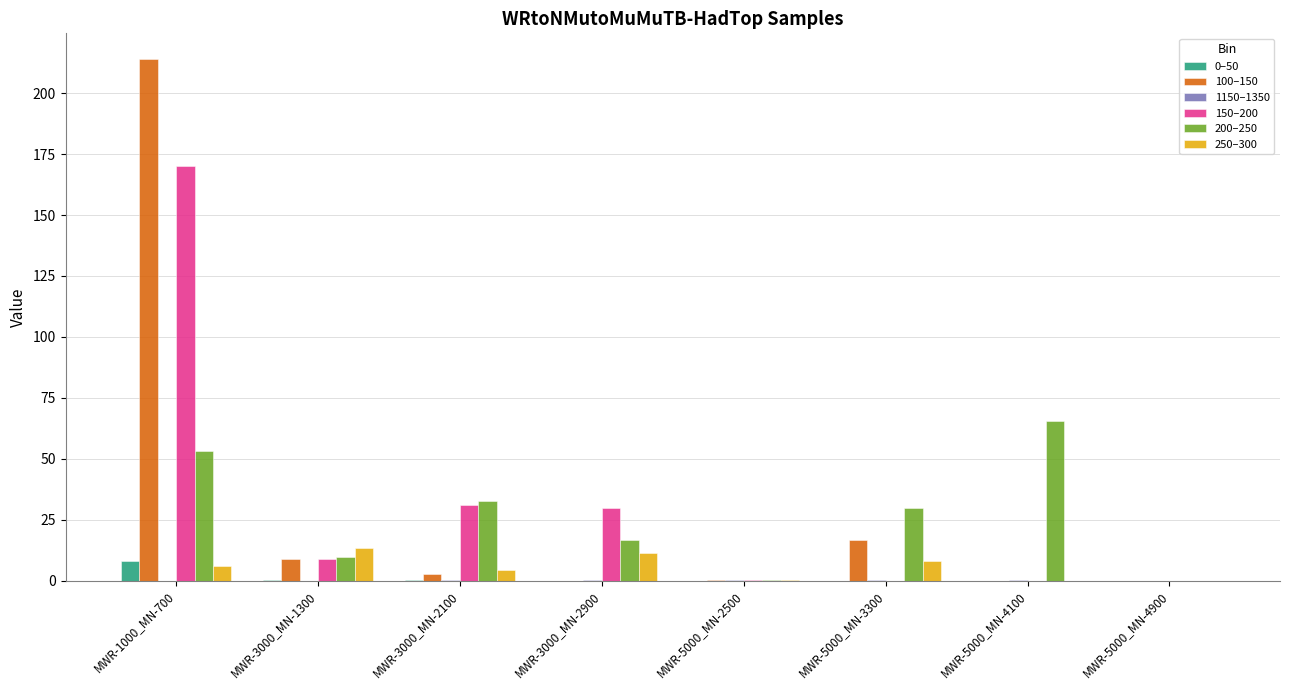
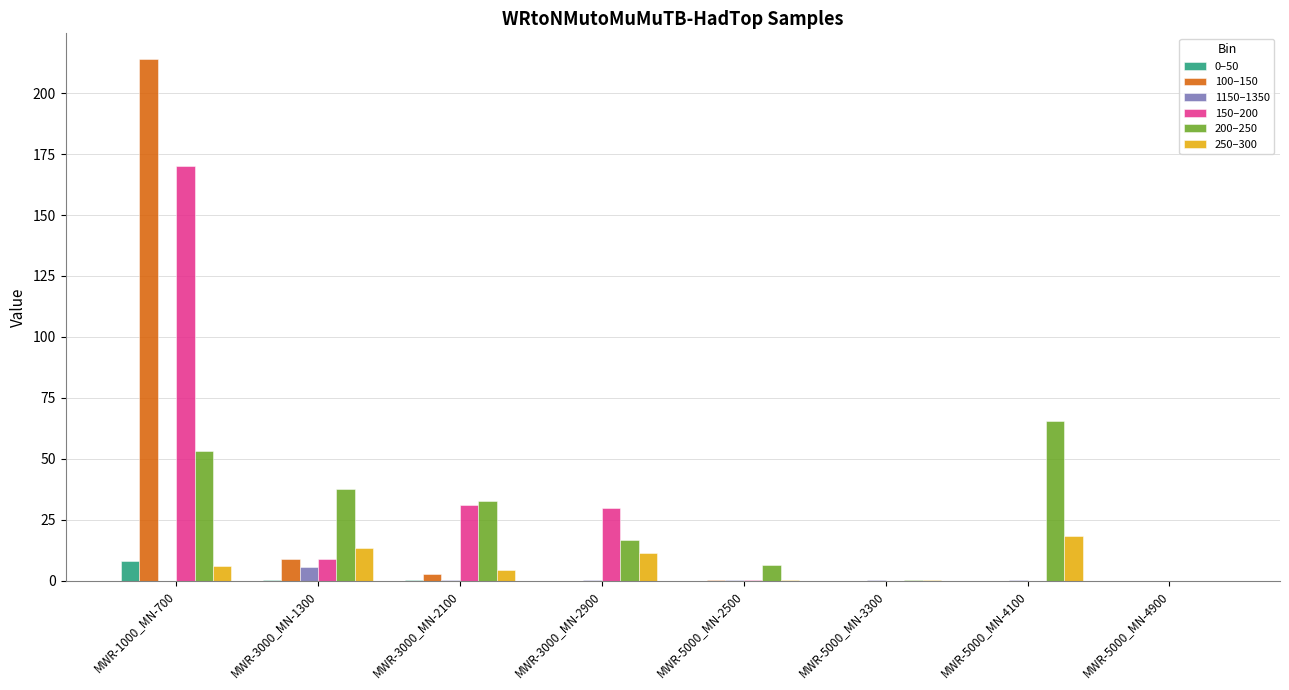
1150–1350, MWR-3000_MN-1300: 0 -> 5
200–250, MWR-3000_MN-1300: 10 -> 38
200–250, MWR-5000_MN-2500: 0 -> 6
100–150, MWR-5000_MN-3300: 17 -> 0
200–250, MWR-5000_MN-3300: 30 -> 0
250–300, MWR-5000_MN-3300: 8 -> 0
250–300, MWR-5000_MN-4100: 0 -> 18
